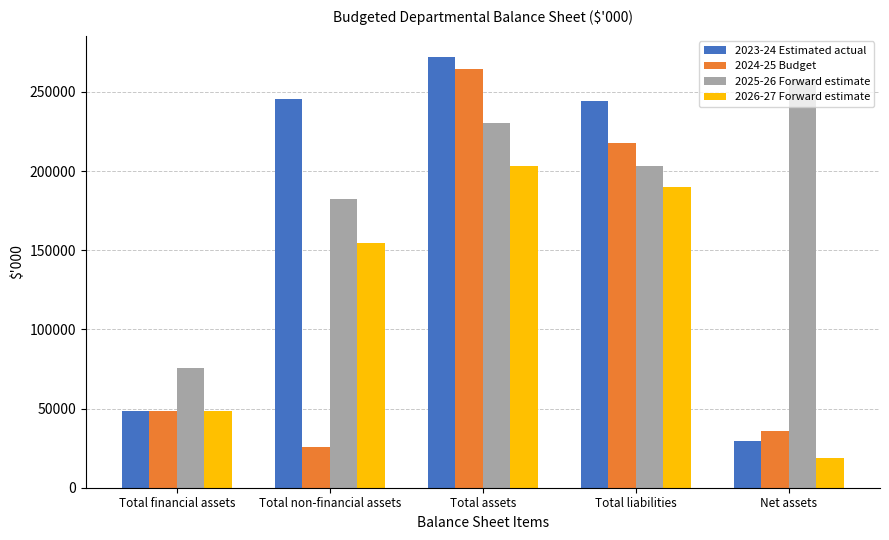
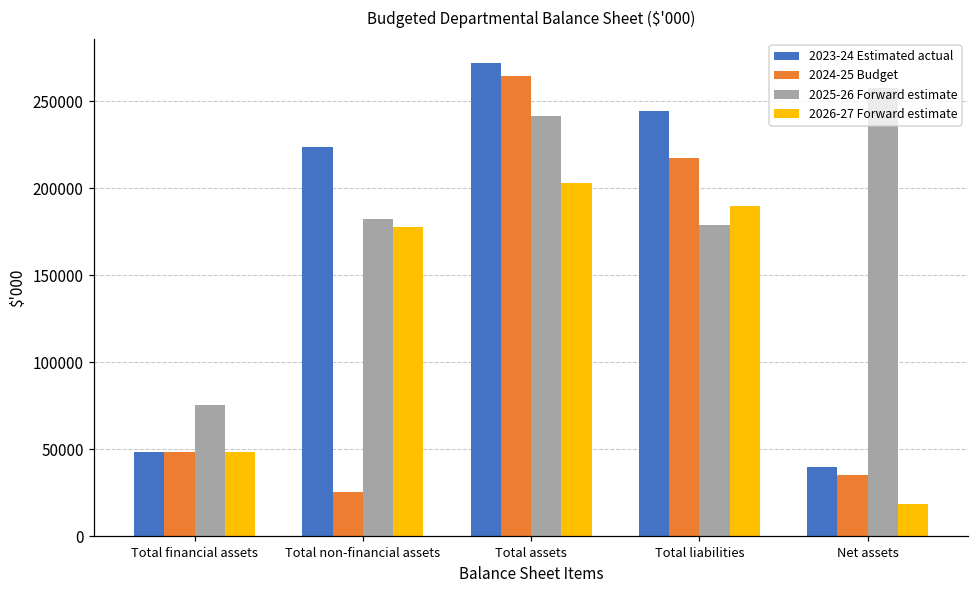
2023-24 Estimated actual, Total non-financial assets: 246000 -> 224000
2026-27 Forward estimate, Total non-financial assets: 155000 -> 178000
2025-26 Forward estimate, Total assets: 231000 -> 241000
2025-26 Forward estimate, Total liabilities: 203000 -> 179000
2023-24 Estimated actual, Net assets: 30000 -> 40000
